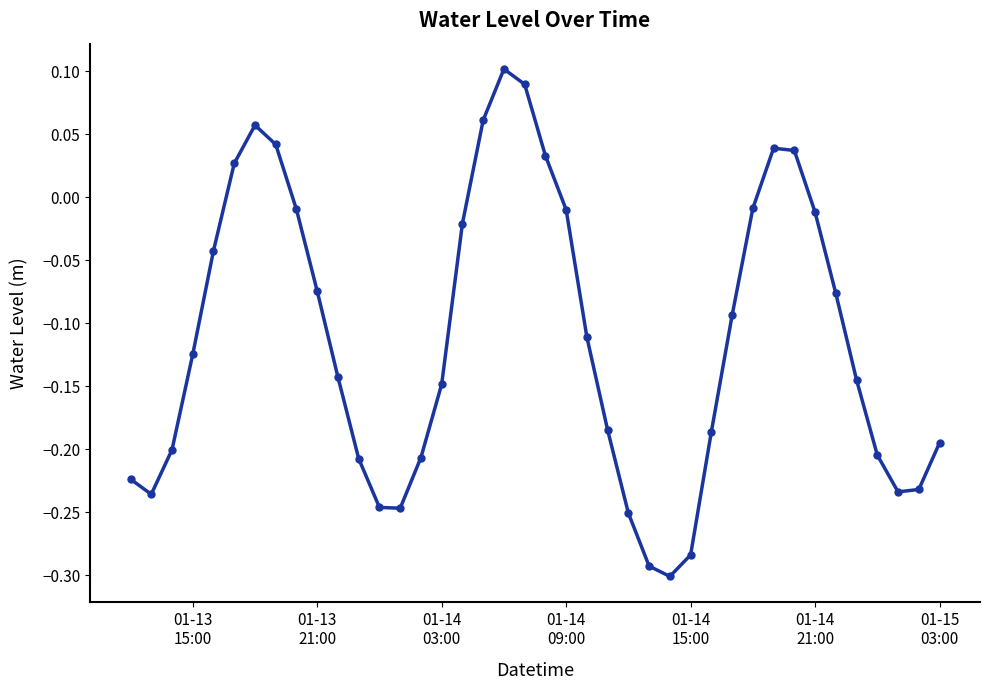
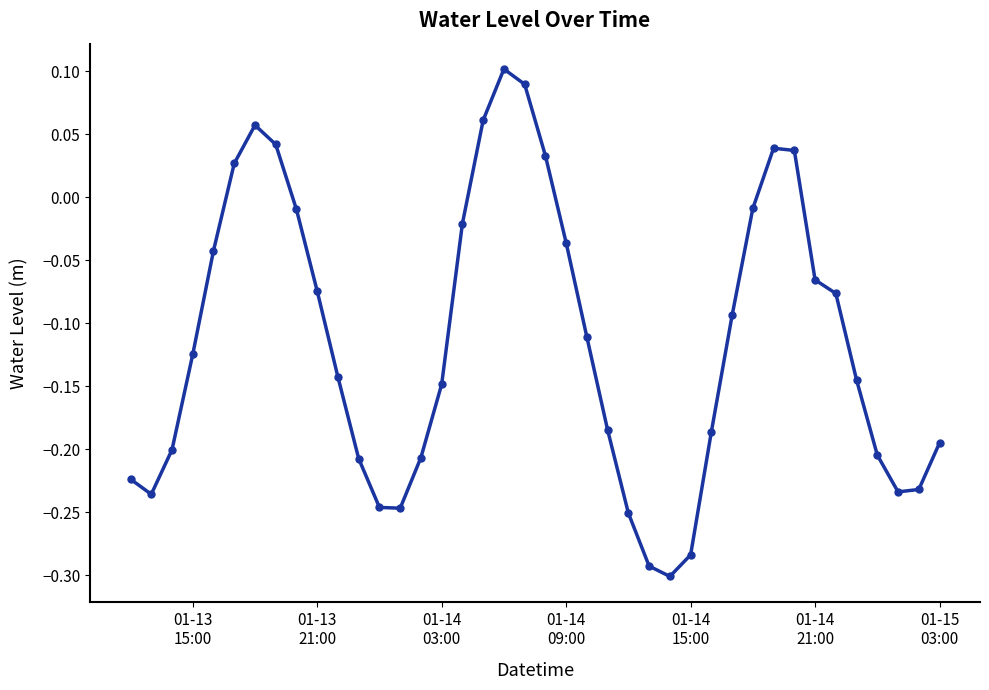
01-14 09:00: -0.010 -> -0.036
01-14 21:00: -0.012 -> -0.066
